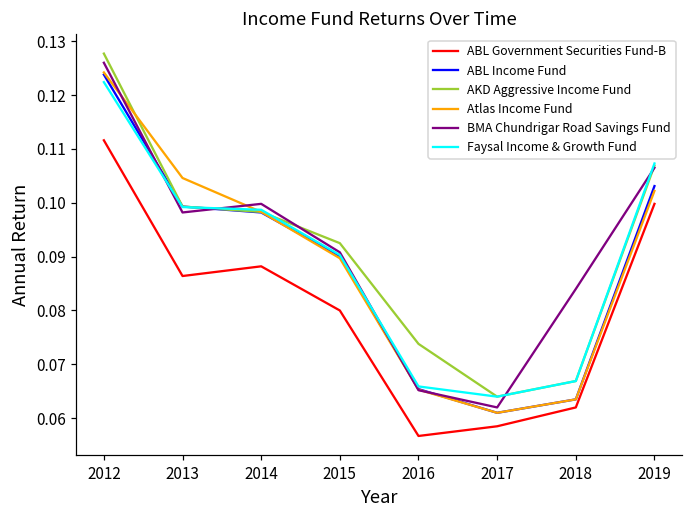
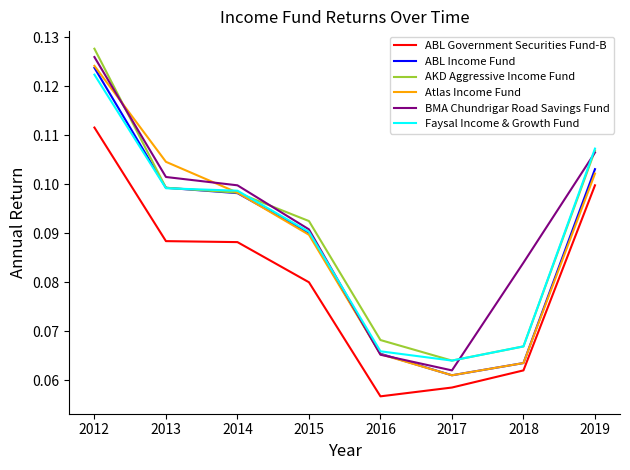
ABL Government Securities Fund-B, 2013: 0.086 -> 0.088
BMA Chundrigar Road Savings Fund, 2013: 0.098 -> 0.102
AKD Aggressive Income Fund, 2016: 0.074 -> 0.068
